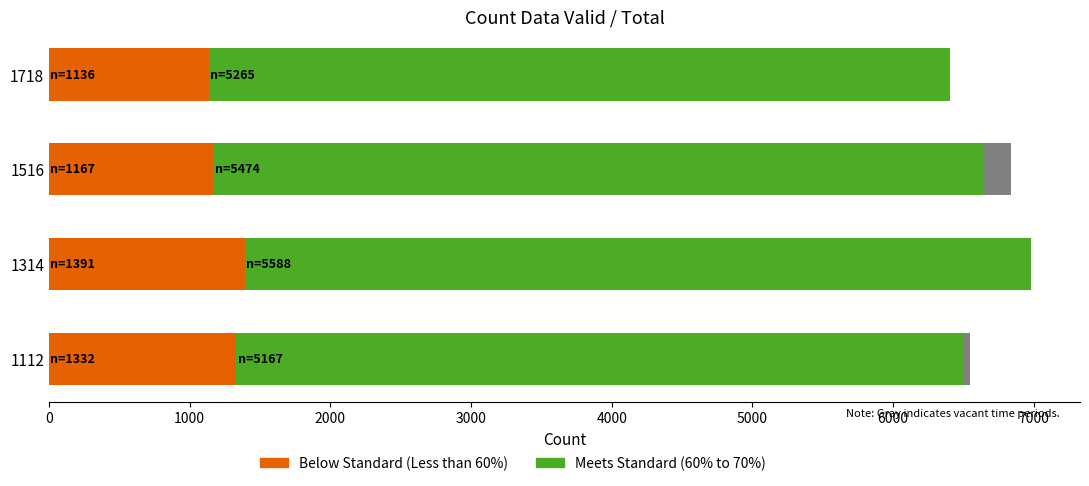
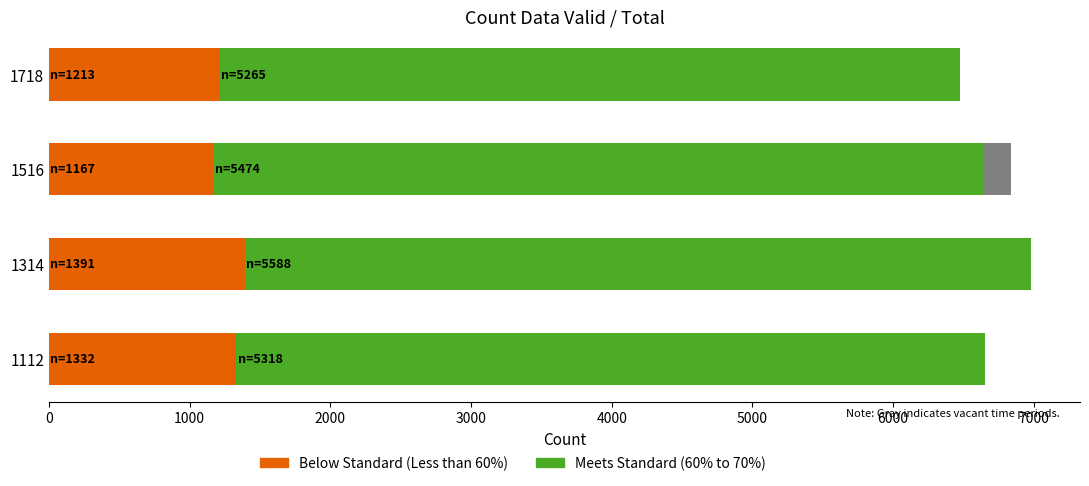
Below Standard (Less than 60%), 1718: 1136 -> 1213
Meets Standard (60% to 70%), 1112: 5167 -> 5318
